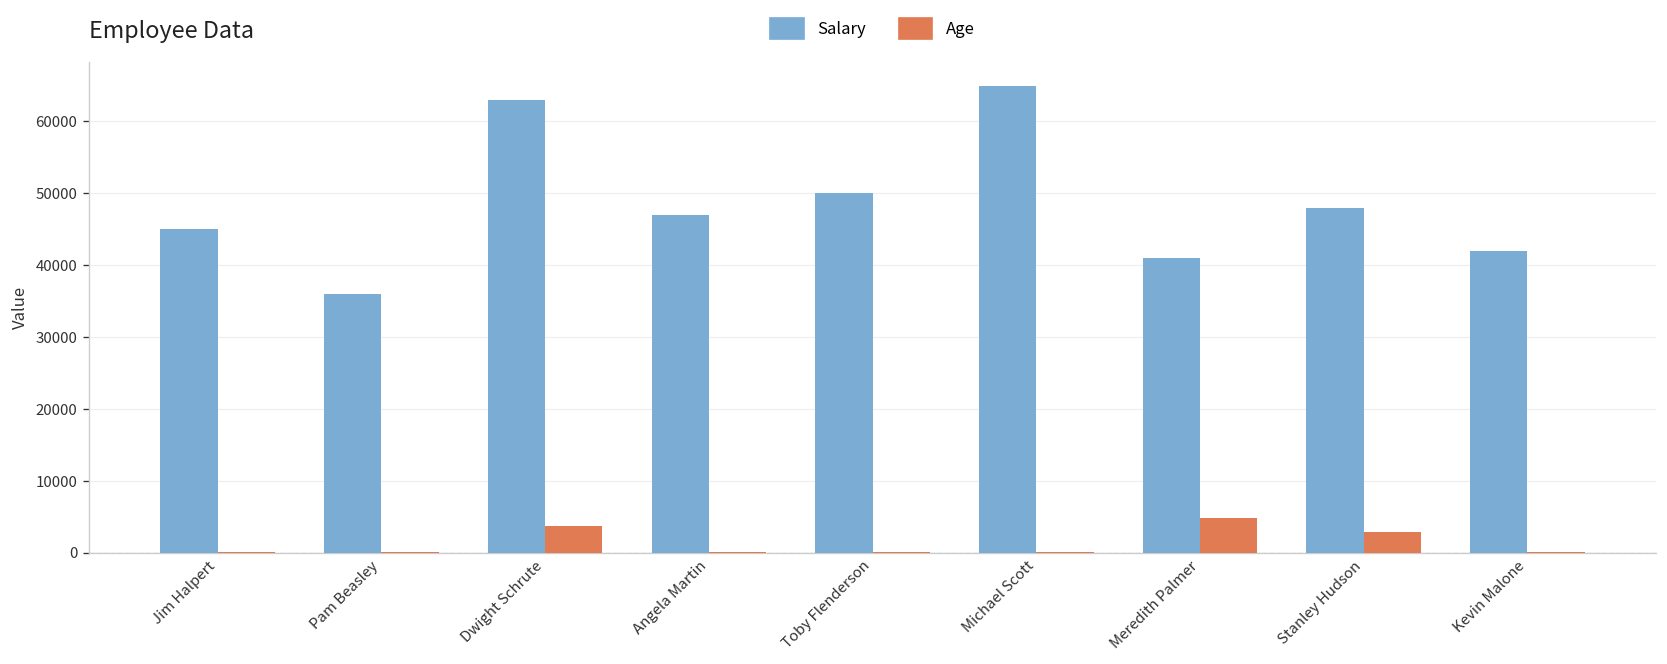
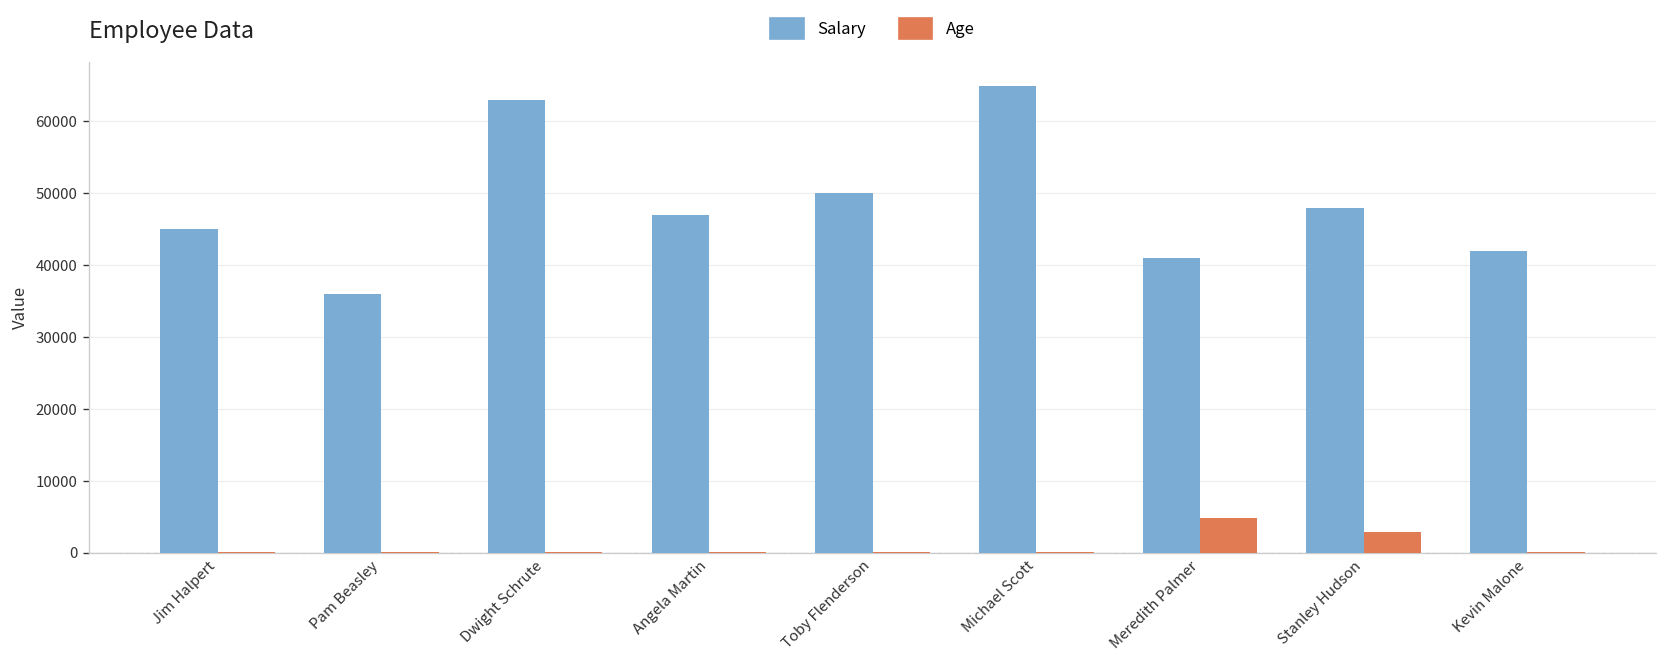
Age, Dwight Schrute: 4000 -> 0
